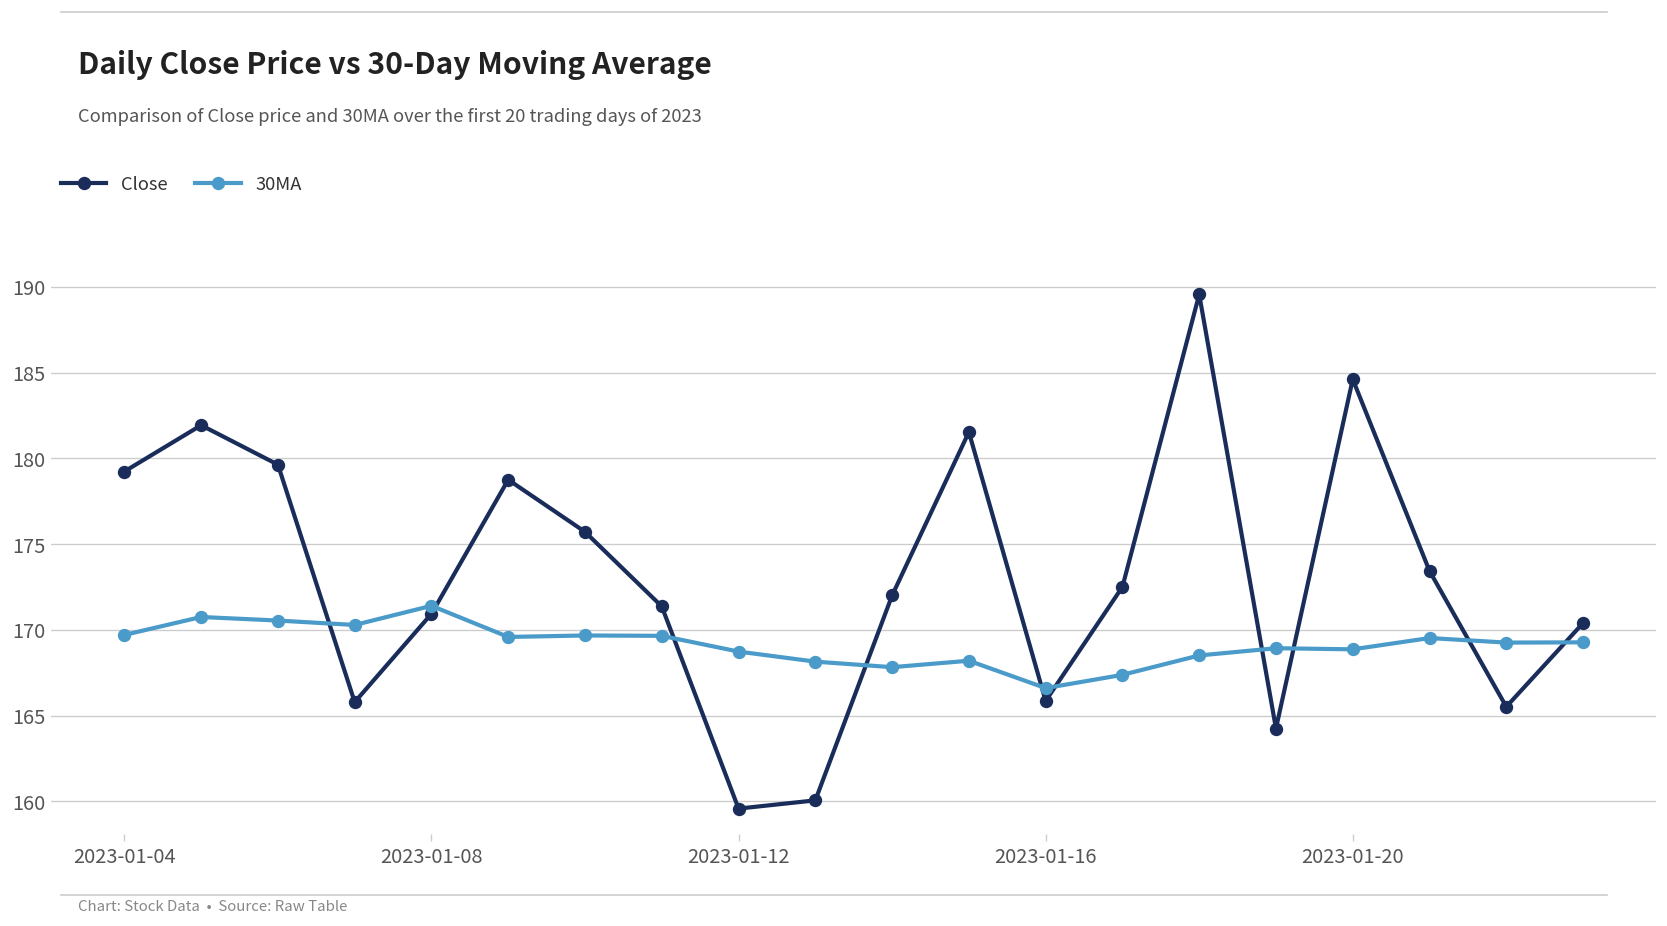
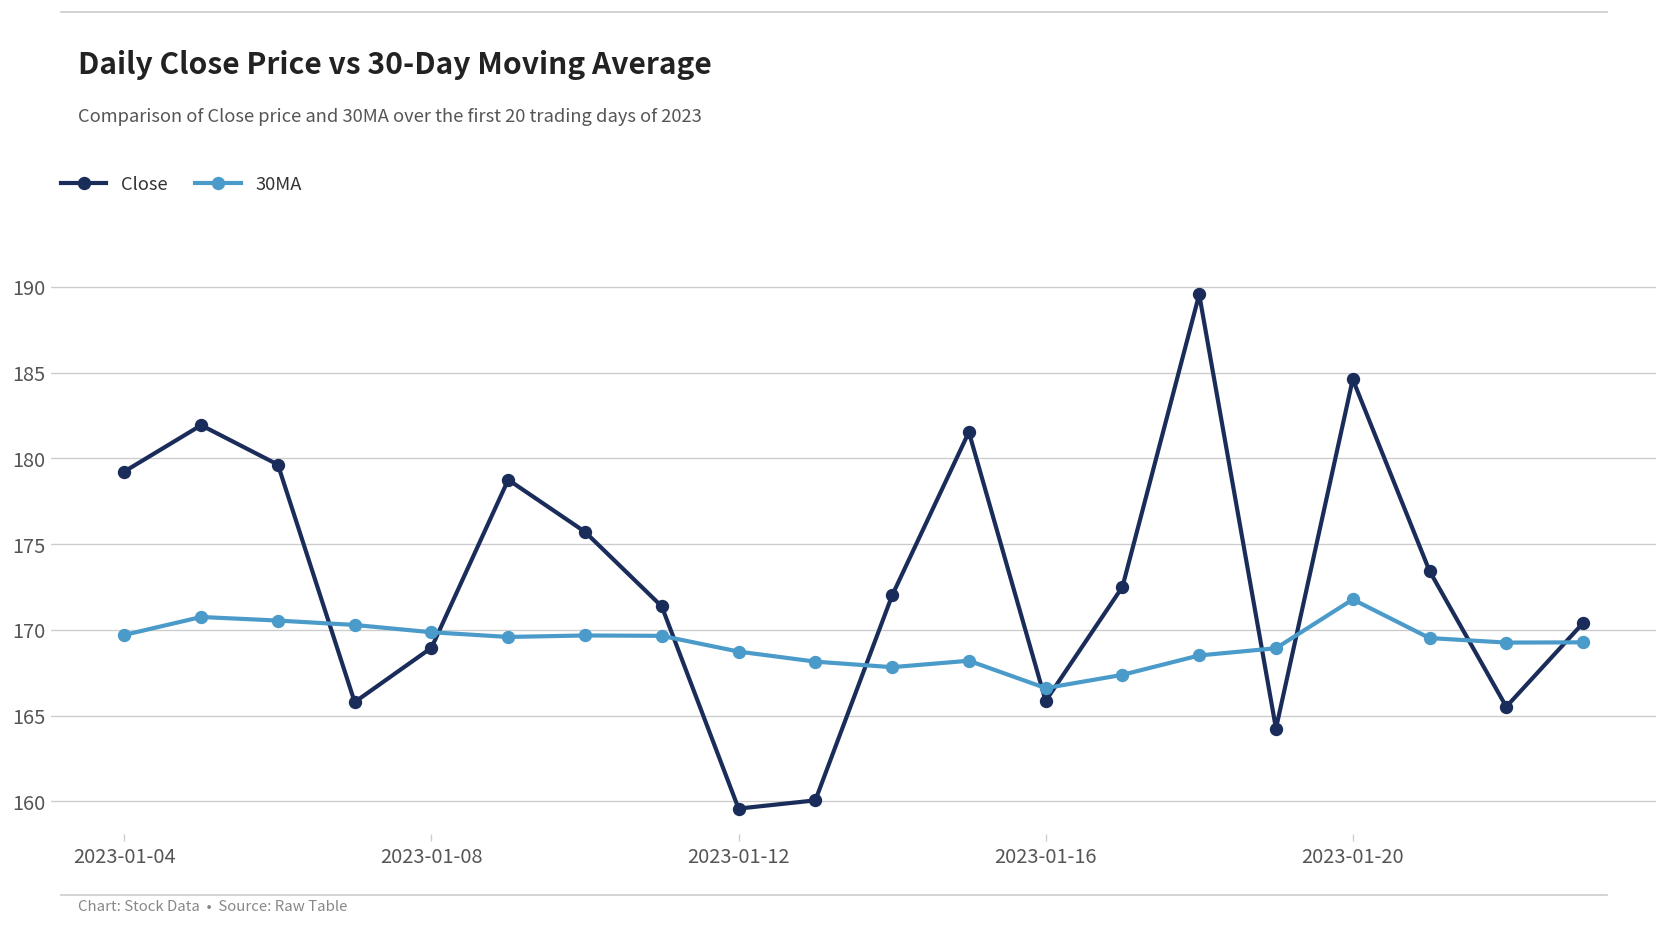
Close, 2023-01-08: 170.9 -> 169.0
30MA, 2023-01-08: 171.4 -> 169.9
30MA, 2023-01-20: 168.9 -> 171.8
